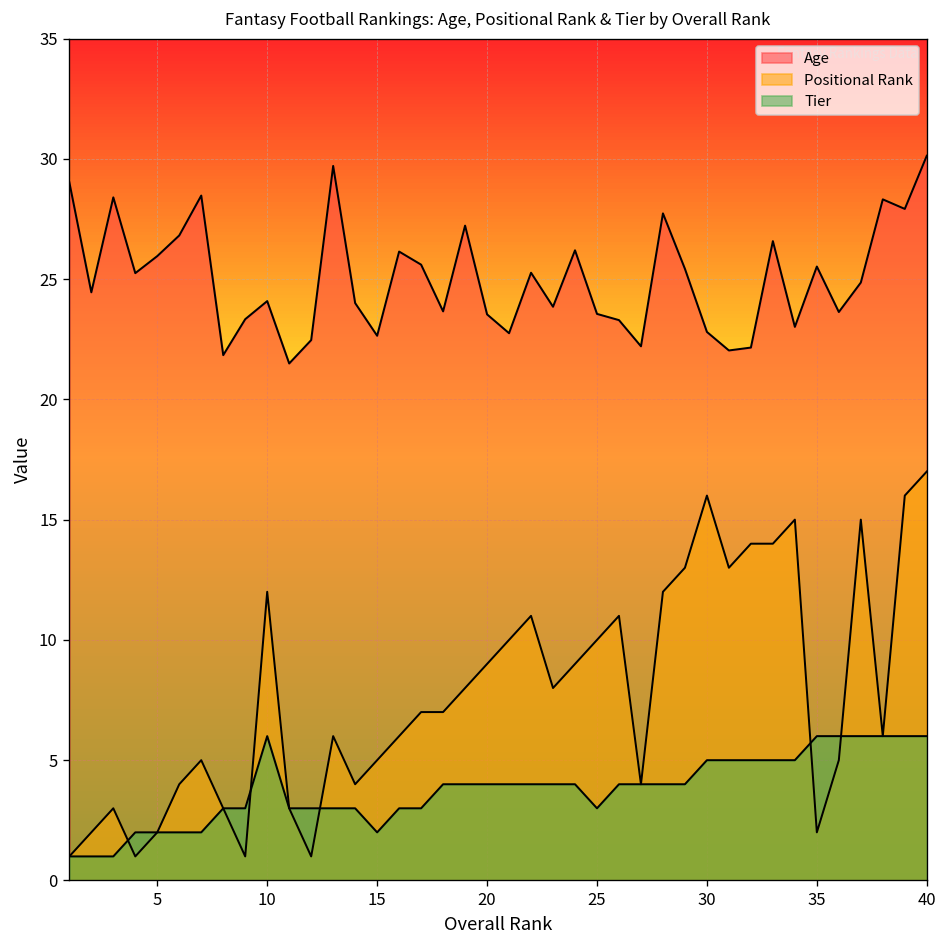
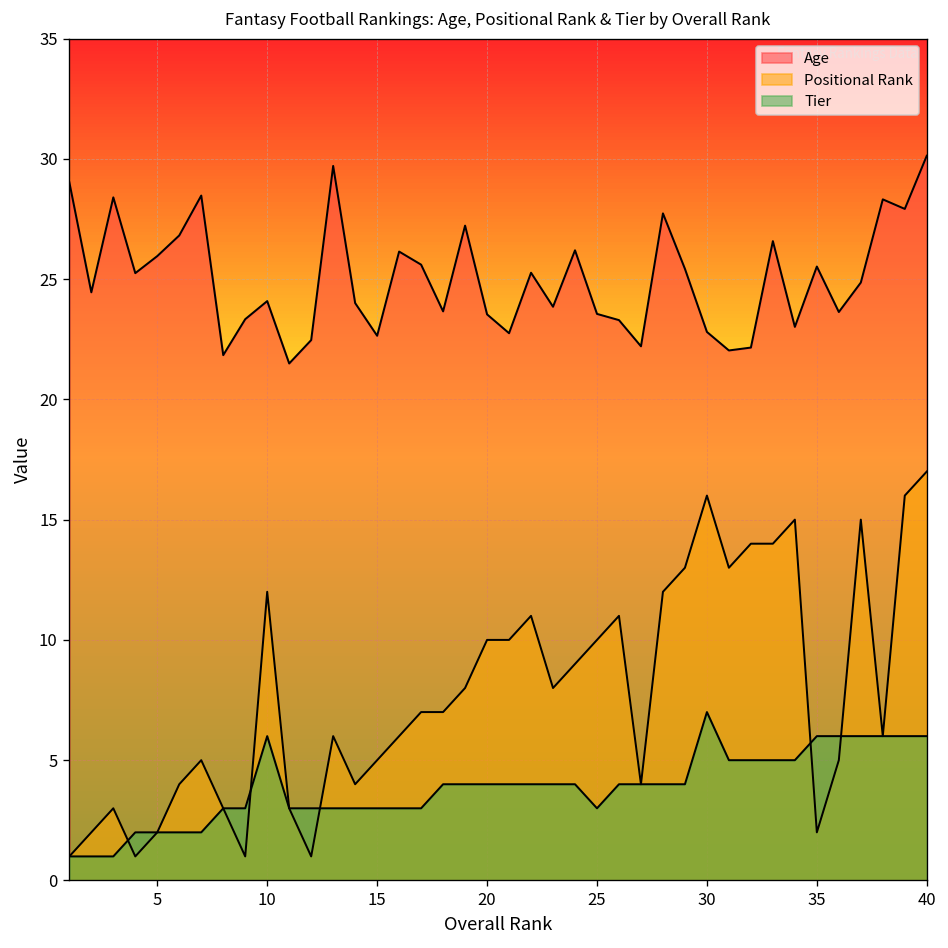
Tier, 15: 2 -> 3
Positional Rank, 20: 9 -> 10
Tier, 30: 5 -> 7
